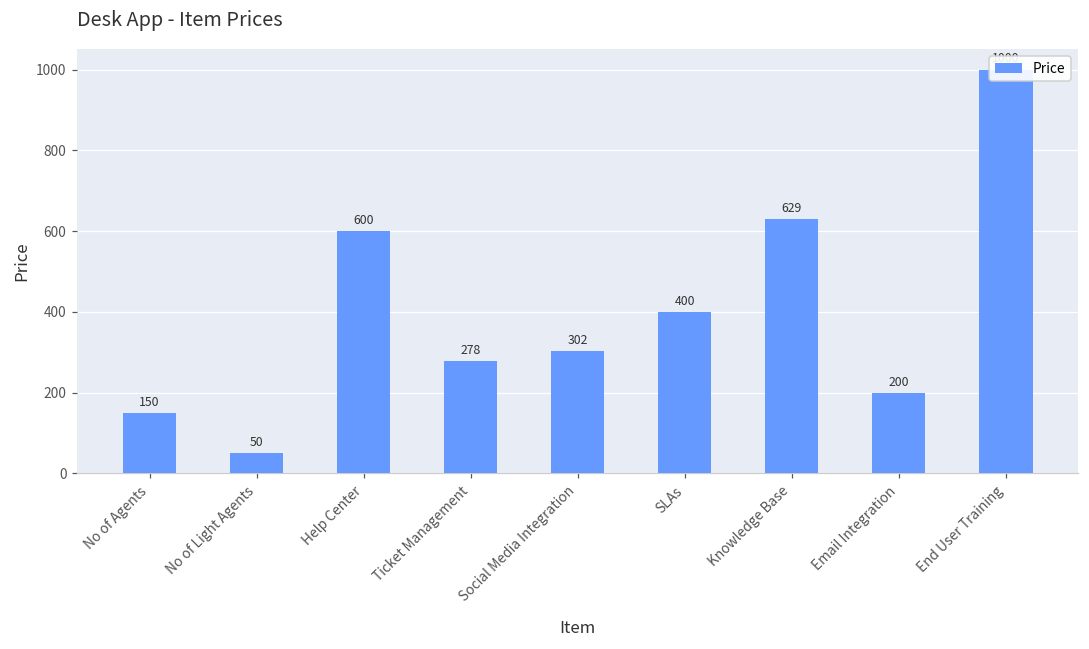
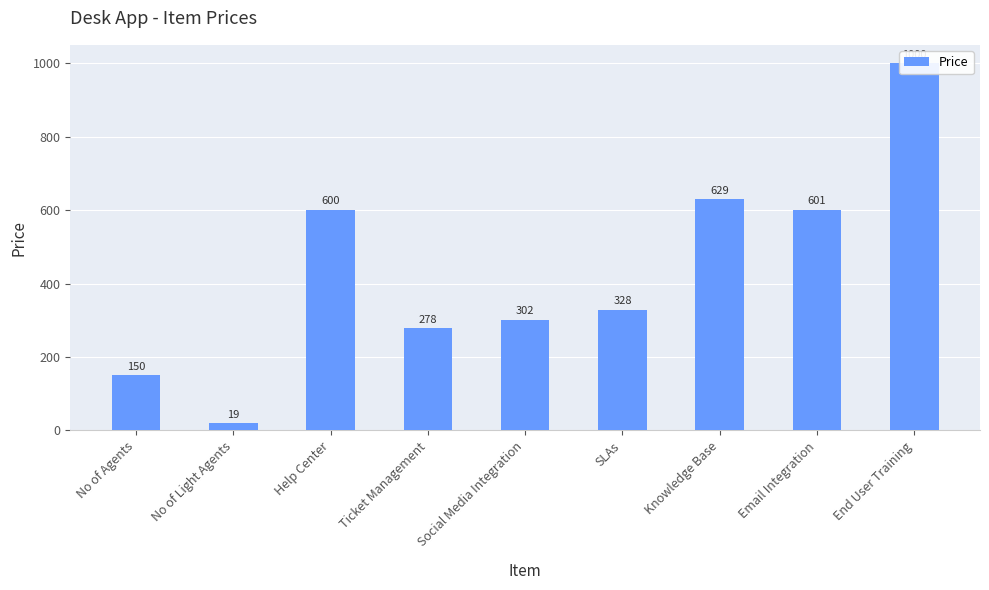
No of Light Agents: 50 -> 19
SLAs: 400 -> 328
Email Integration: 200 -> 601
